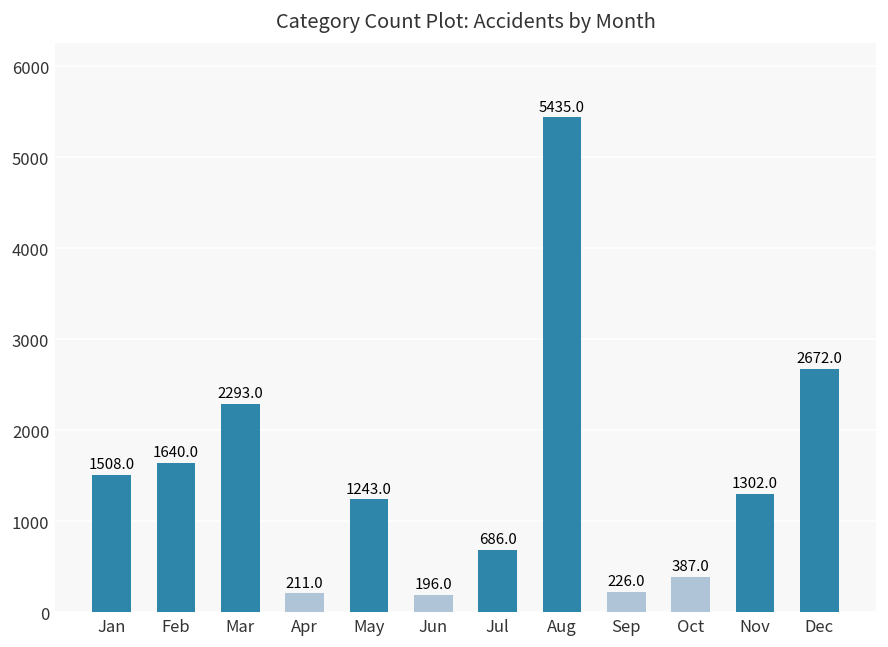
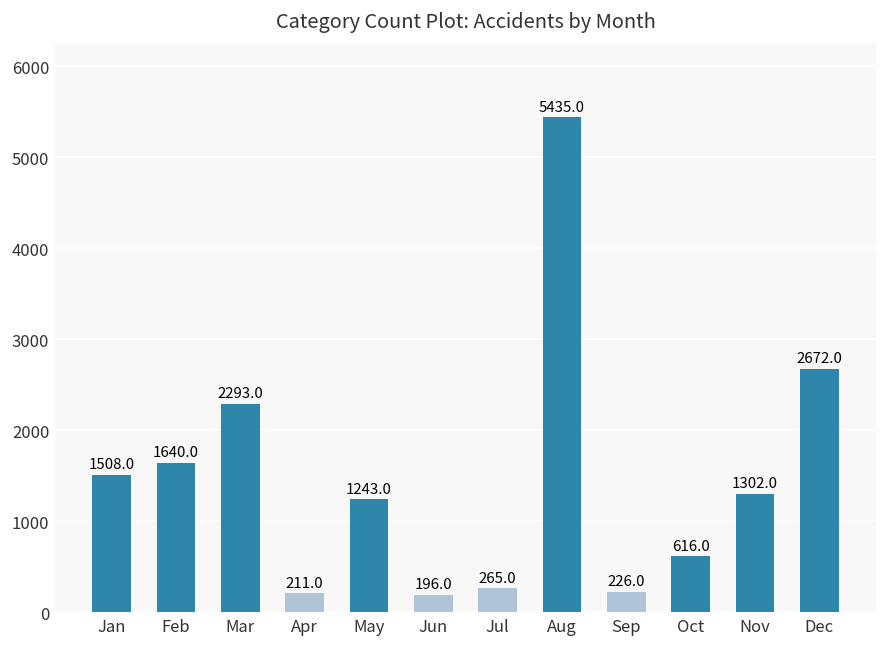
Jul: 686.0 -> 265.0
Oct: 387.0 -> 616.0
